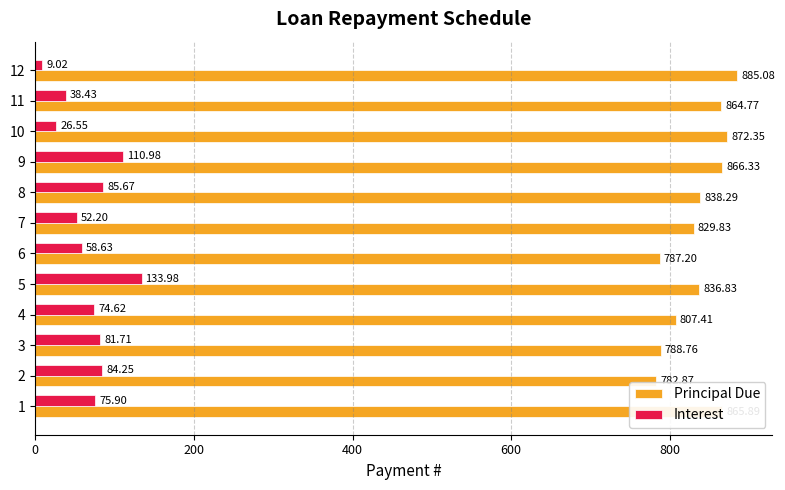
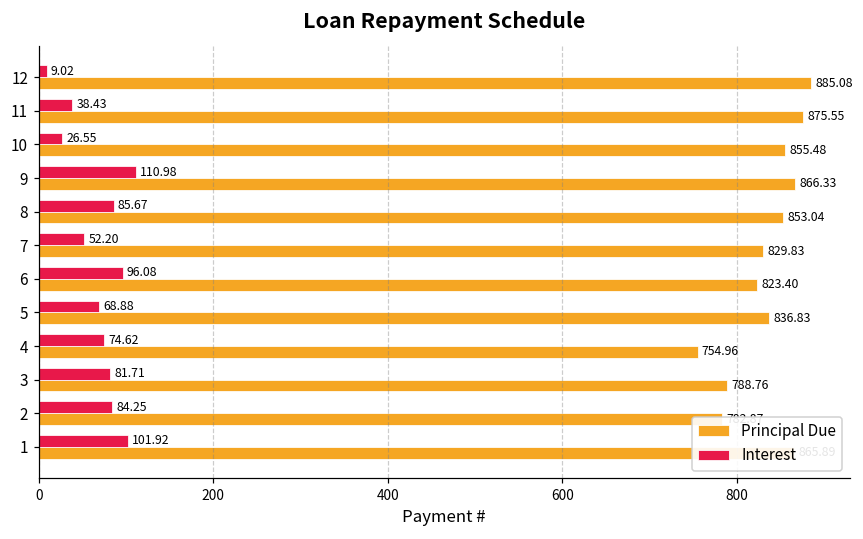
Principal Due, 11: 864.77 -> 875.55
Principal Due, 10: 872.35 -> 855.48
Principal Due, 8: 838.29 -> 853.04
Interest, 6: 58.63 -> 96.08
Principal Due, 6: 787.20 -> 823.40
Interest, 5: 133.98 -> 68.88
Principal Due, 4: 807.41 -> 754.96
Interest, 1: 75.90 -> 101.92
